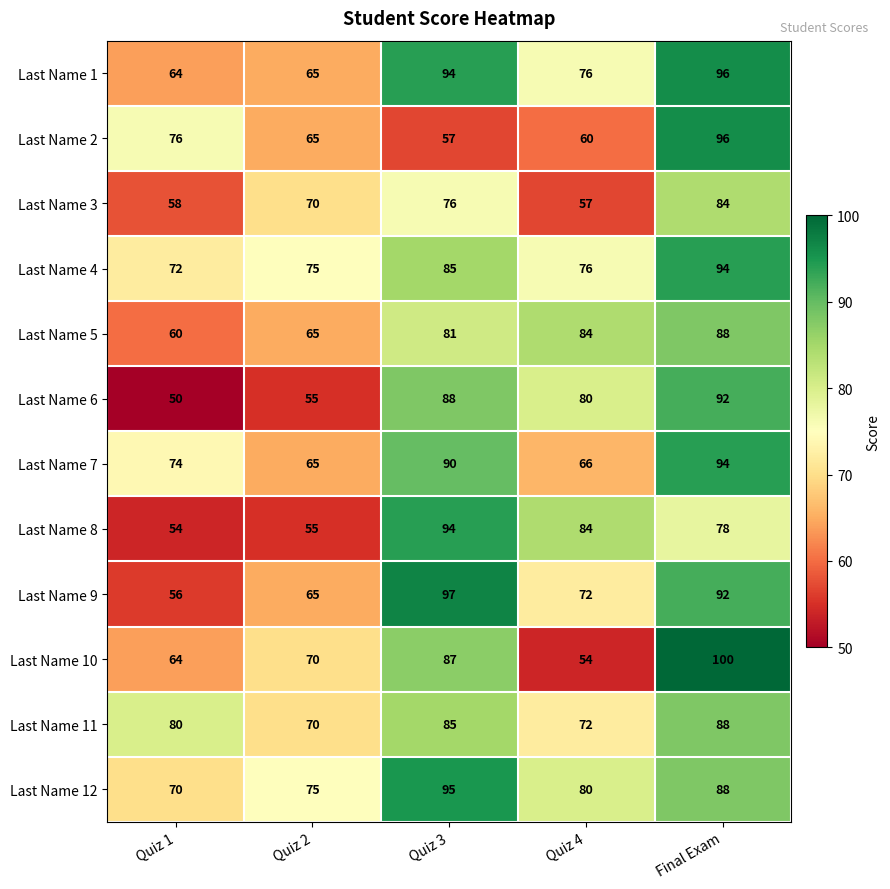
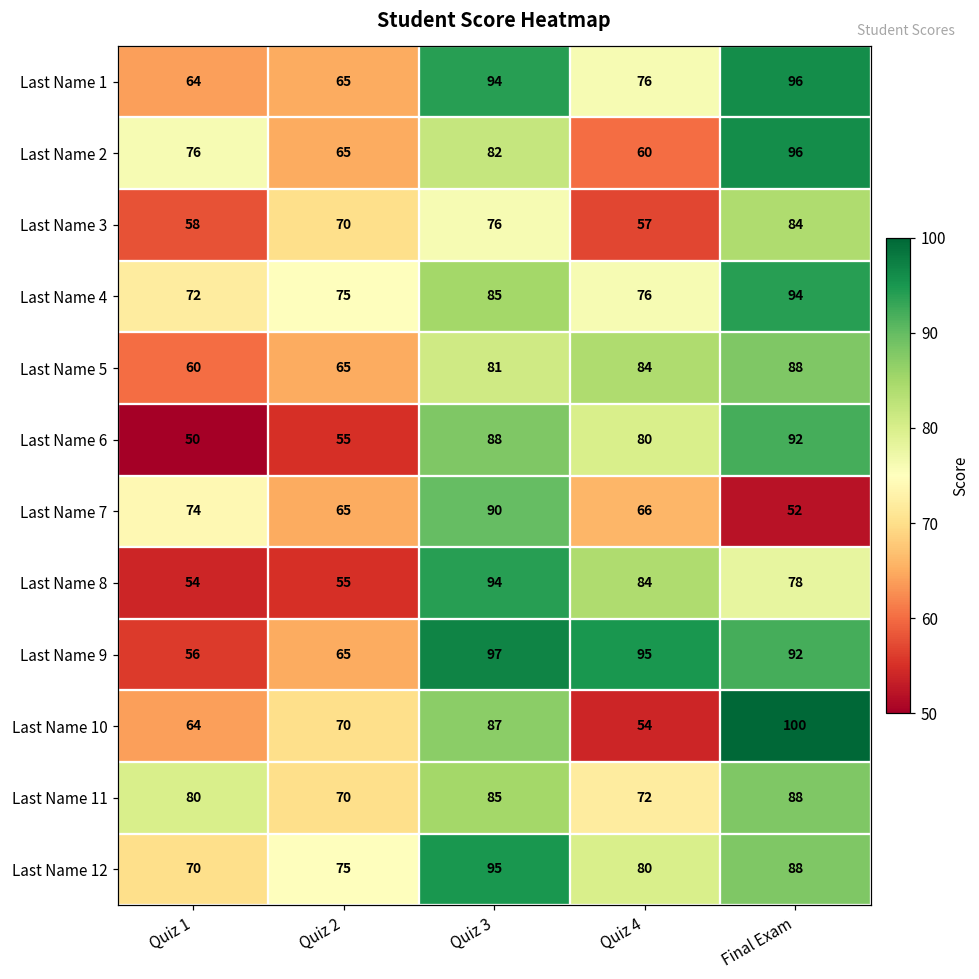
Last Name 2, Quiz 3: 57 -> 82
Last Name 7, Final Exam: 94 -> 52
Last Name 9, Quiz 4: 72 -> 95
